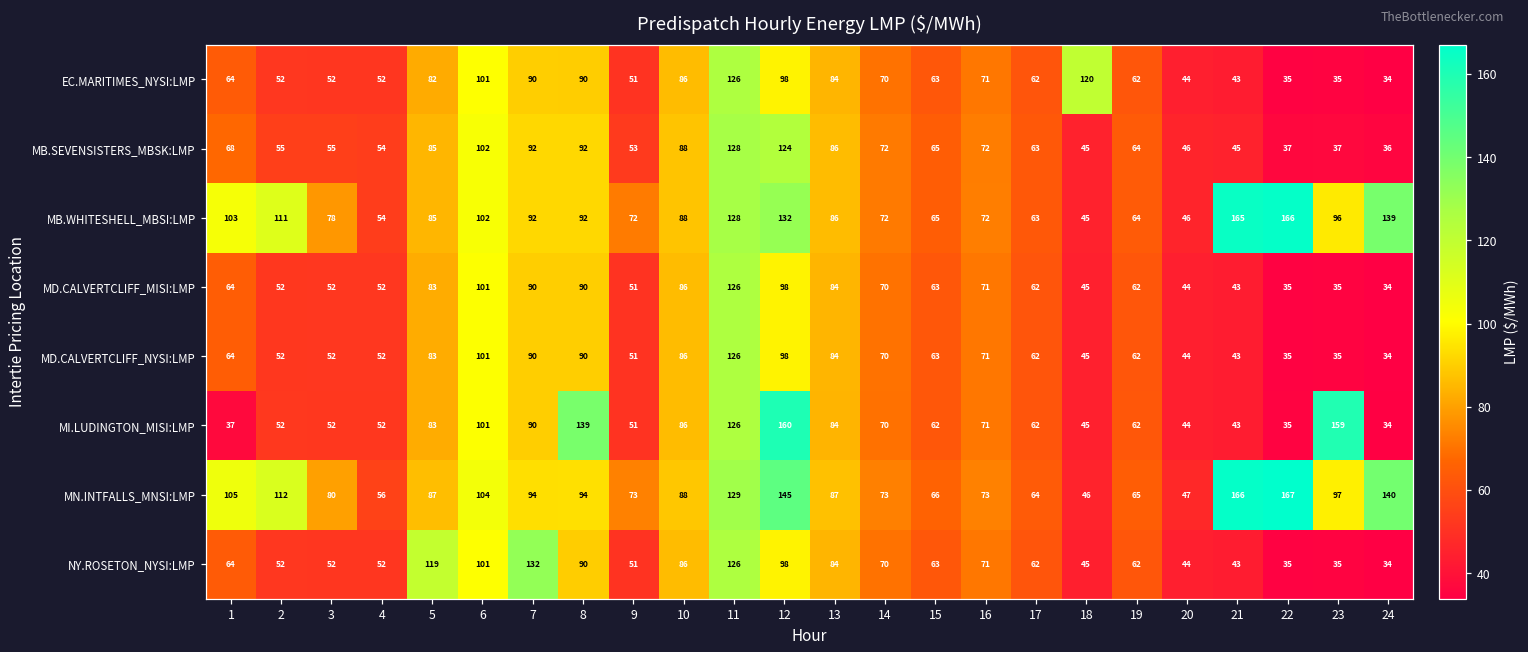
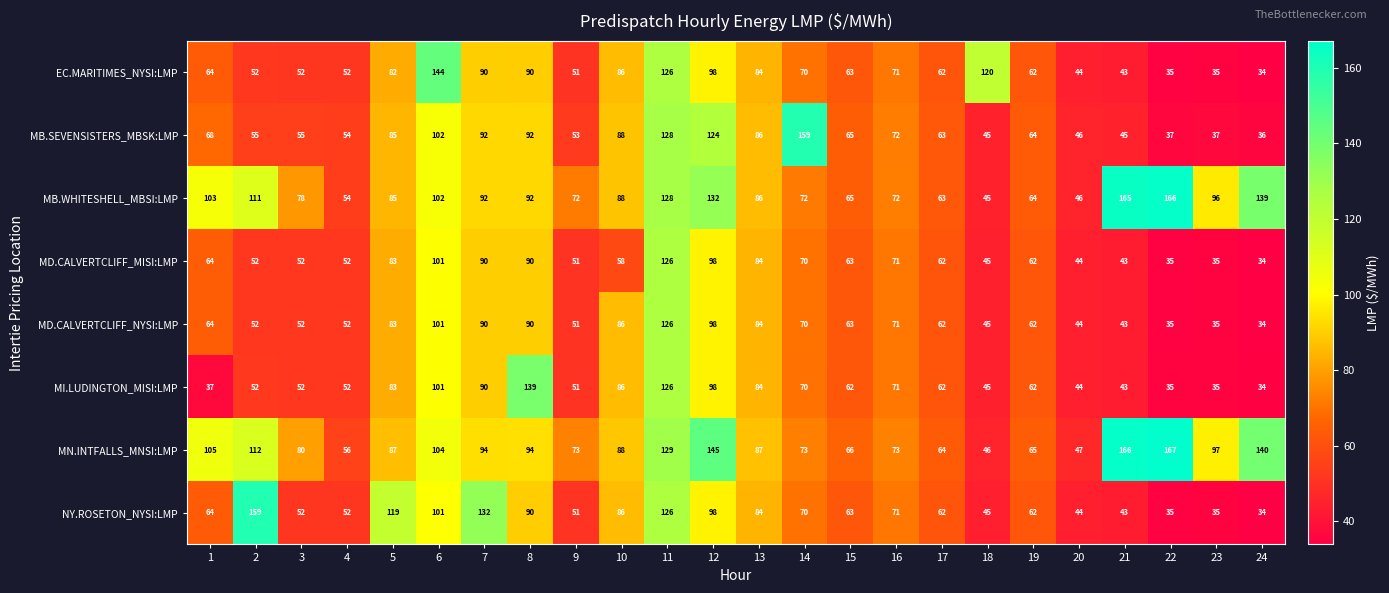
EC.MARITIMES_NYSI:LMP, 6: 101 -> 144
MB.SEVENSISTERS_MBSK:LMP, 14: 72 -> 159
MD.CALVERTCLIFF_MISI:LMP, 10: 86 -> 58
MI.LUDINGTON_MISI:LMP, 12: 160 -> 98
MI.LUDINGTON_MISI:LMP, 23: 159 -> 35
NY.ROSETON_NYSI:LMP, 2: 52 -> 159
